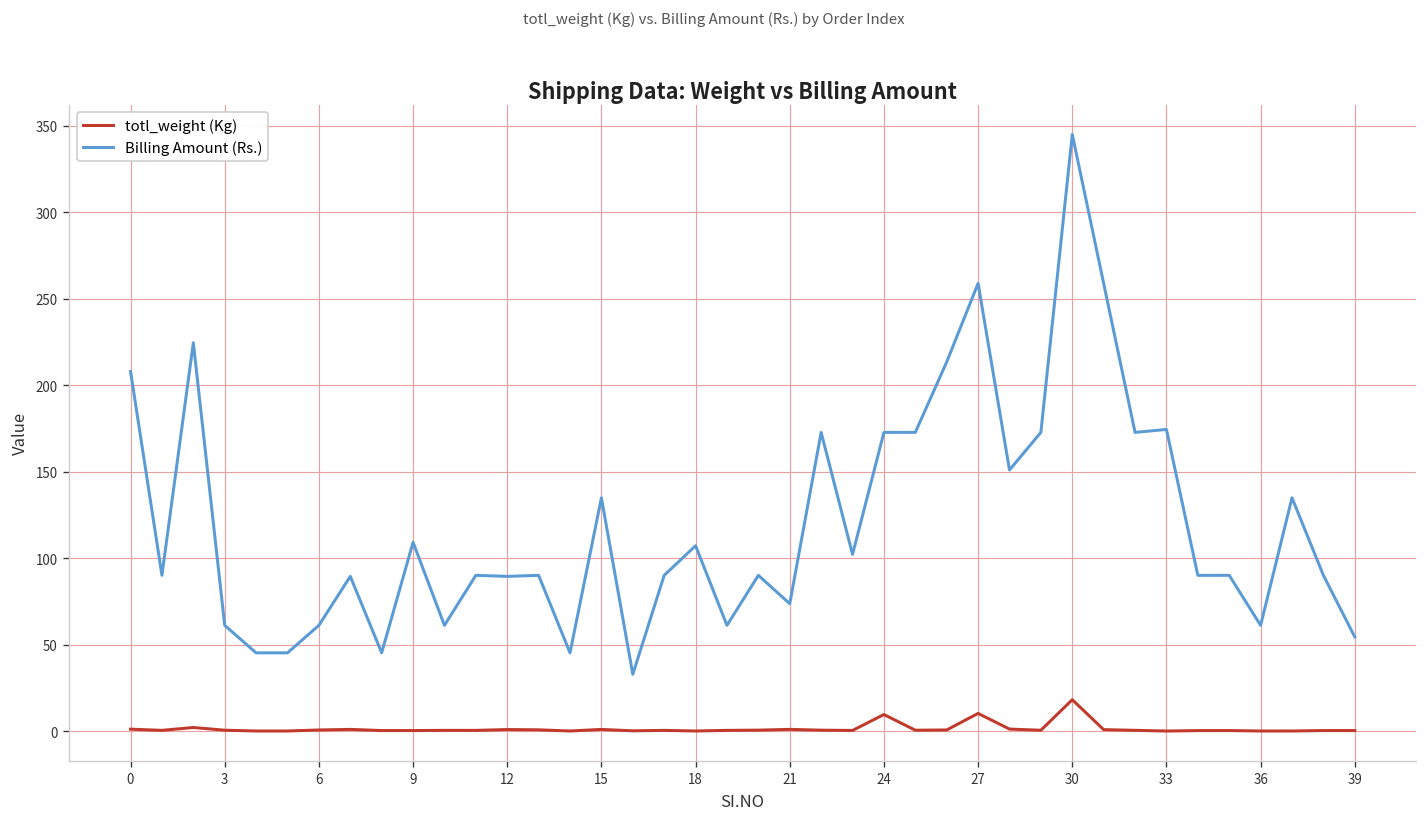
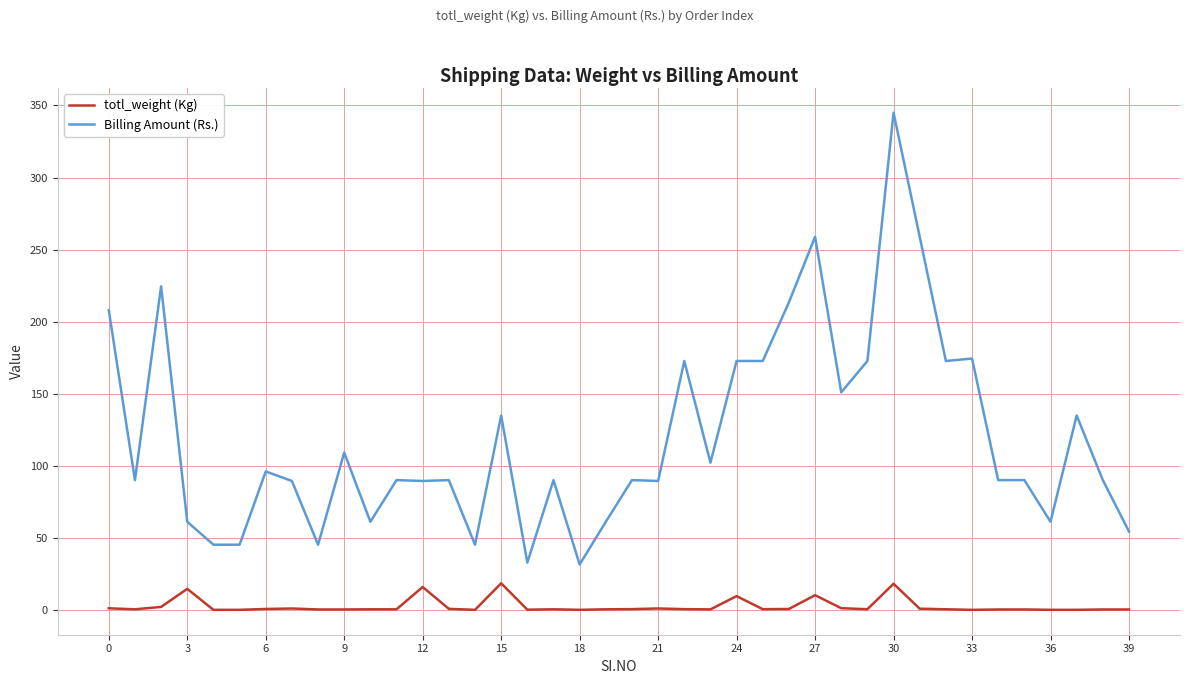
totl_weight (Kg), 3: 1 -> 15
Billing Amount (Rs.), 6: 61 -> 96
totl_weight (Kg), 12: 1 -> 16
totl_weight (Kg), 15: 1 -> 19
Billing Amount (Rs.), 18: 107 -> 32
Billing Amount (Rs.), 21: 74 -> 90
